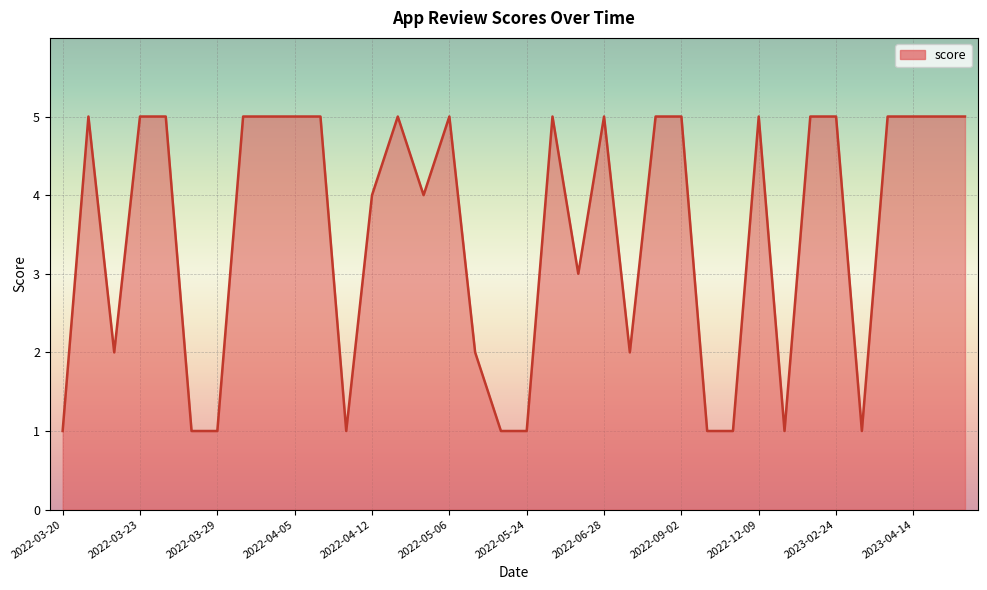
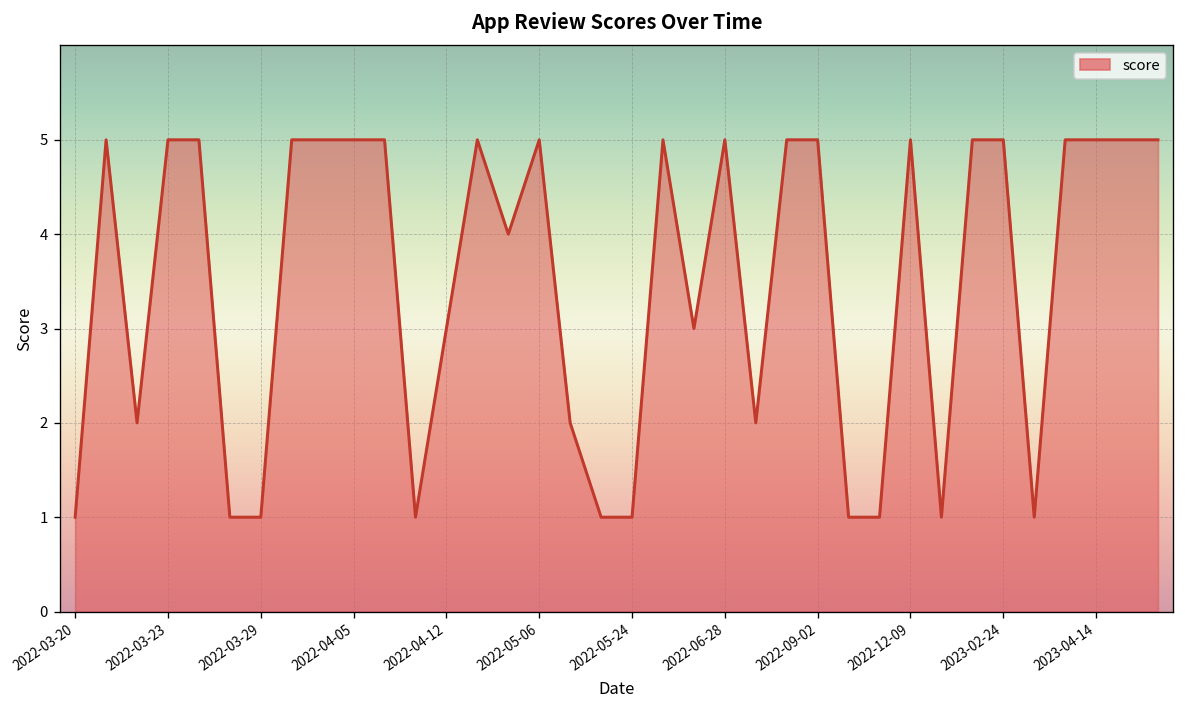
2022-04-12: 4 -> 3
